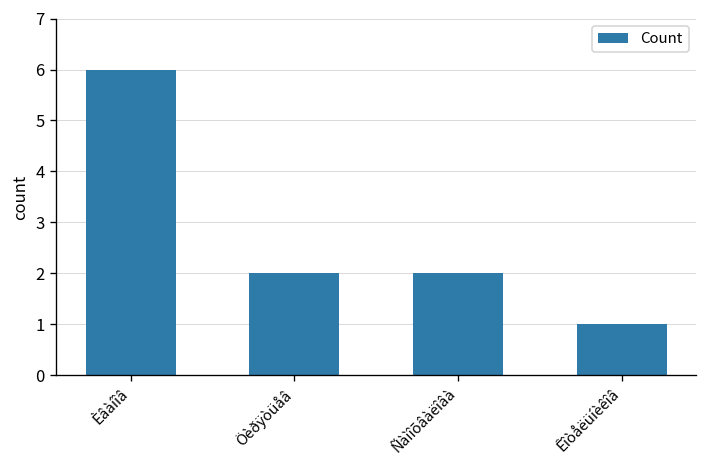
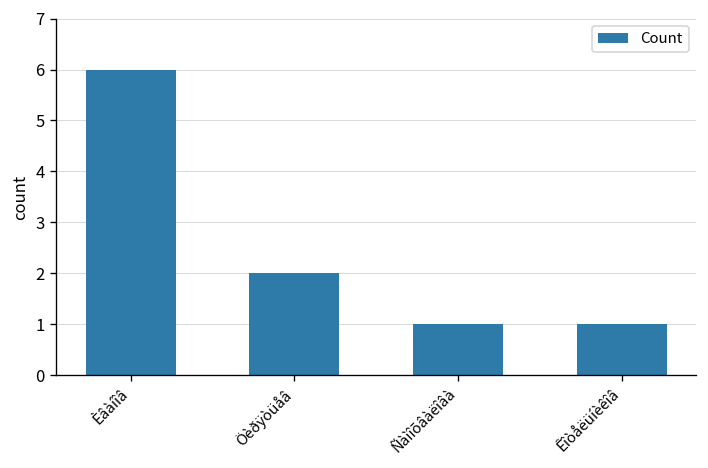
Ñàìîõâàëîâà: 2 -> 1
